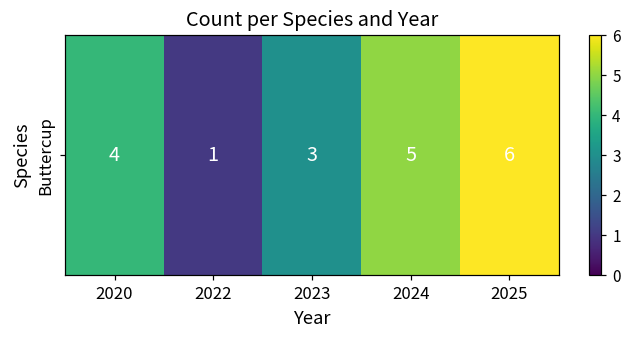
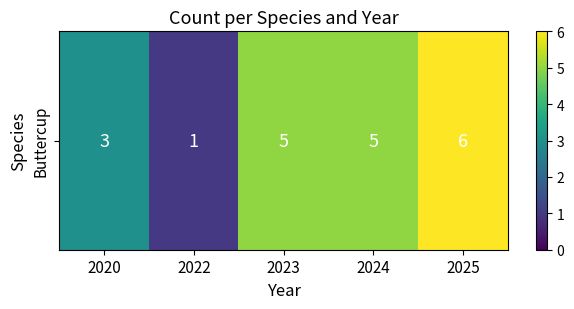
Buttercup, 2020: 4 -> 3
Buttercup, 2023: 3 -> 5
